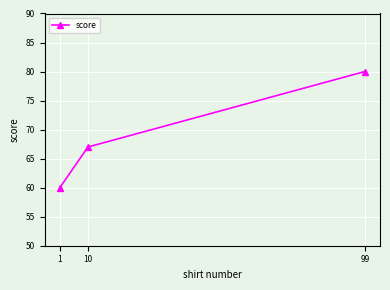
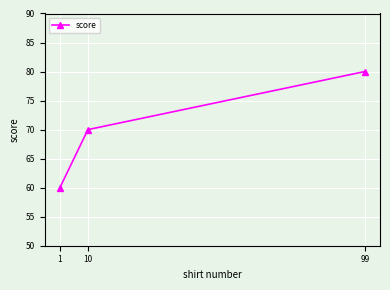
10: 67 -> 70
